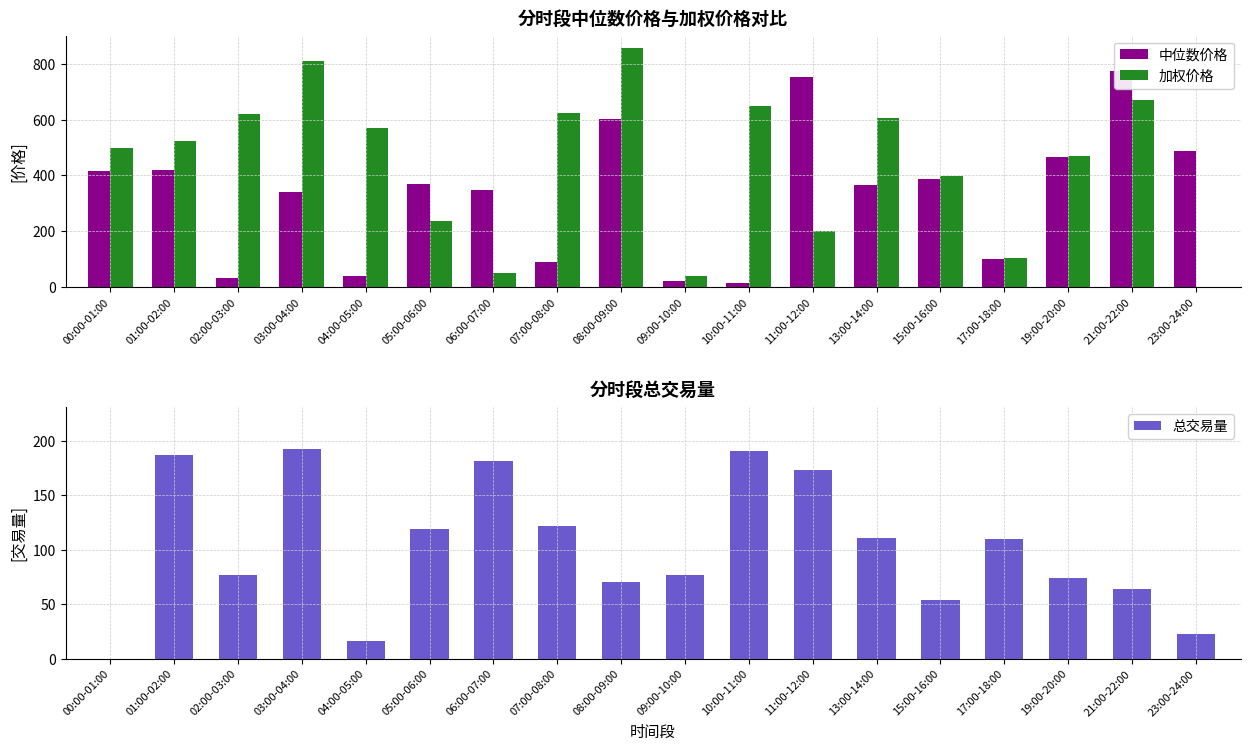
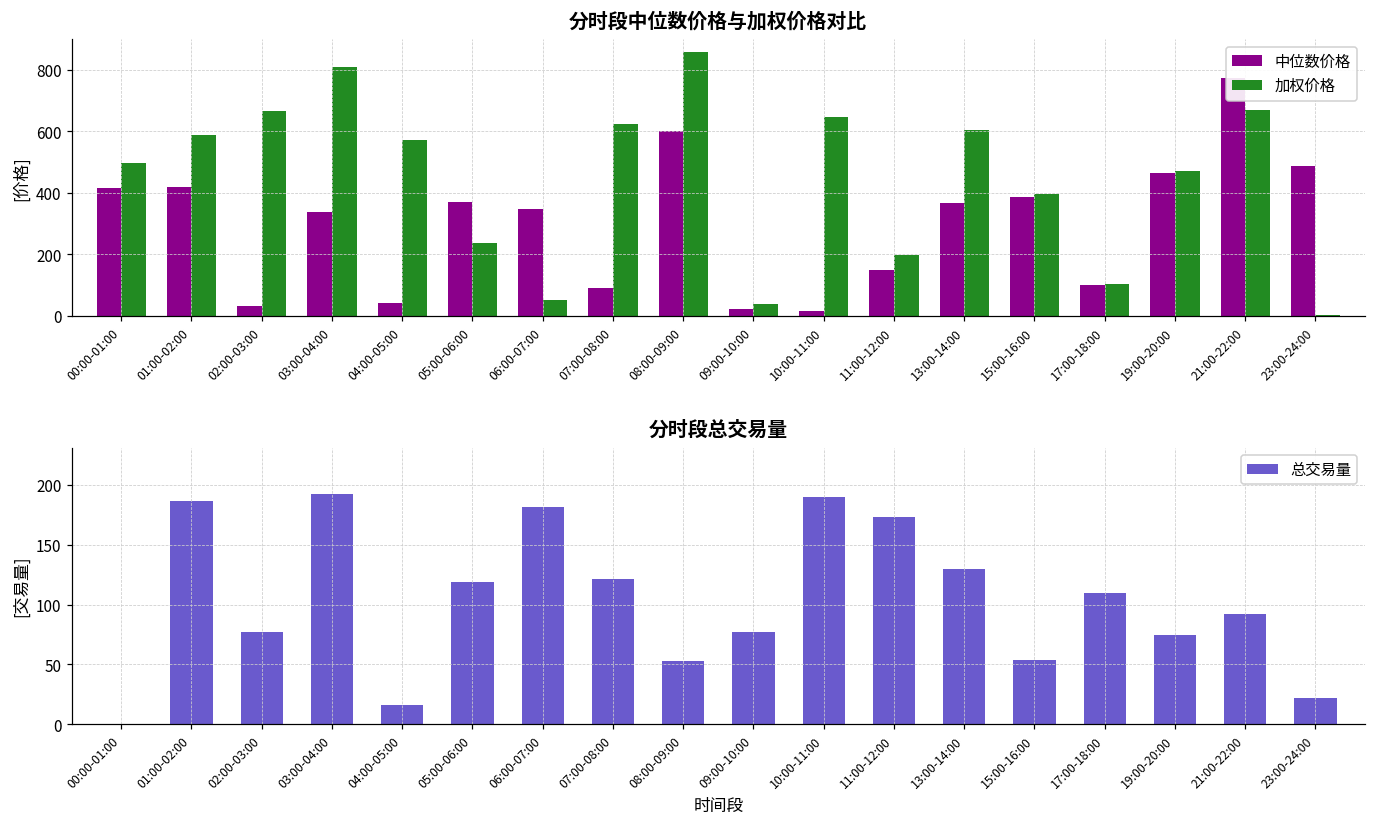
分时段中位数价格与加权价格对比, 加权价格, 01:00-02:00: 520 -> 590
分时段中位数价格与加权价格对比, 加权价格, 02:00-03:00: 620 -> 670
分时段中位数价格与加权价格对比, 中位数价格, 11:00-12:00: 750 -> 150
分时段总交易量, 08:00-09:00: 70 -> 53
分时段总交易量, 13:00-14:00: 111 -> 130
分时段总交易量, 21:00-22:00: 64 -> 92
